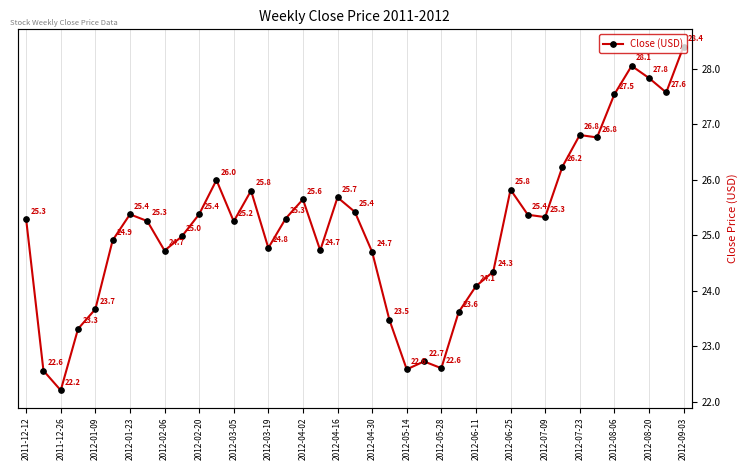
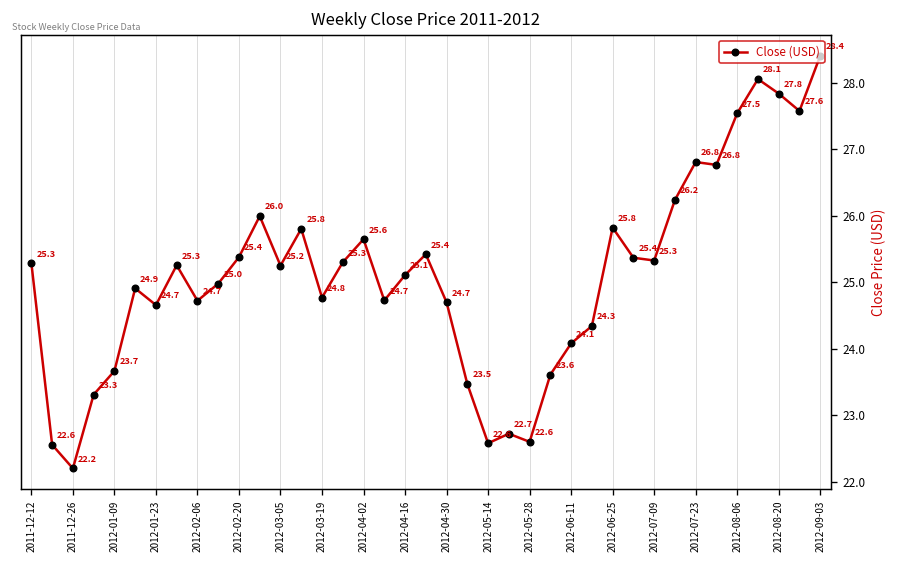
2012-01-23: 25.4 -> 24.7
2012-04-16: 25.7 -> 25.1
